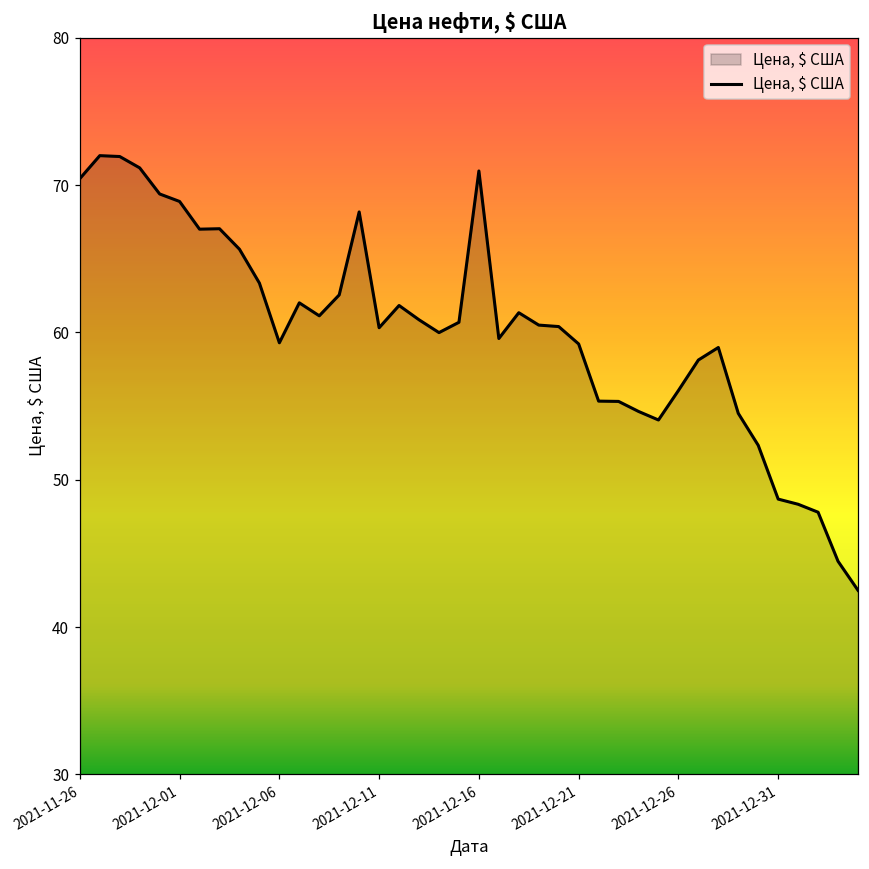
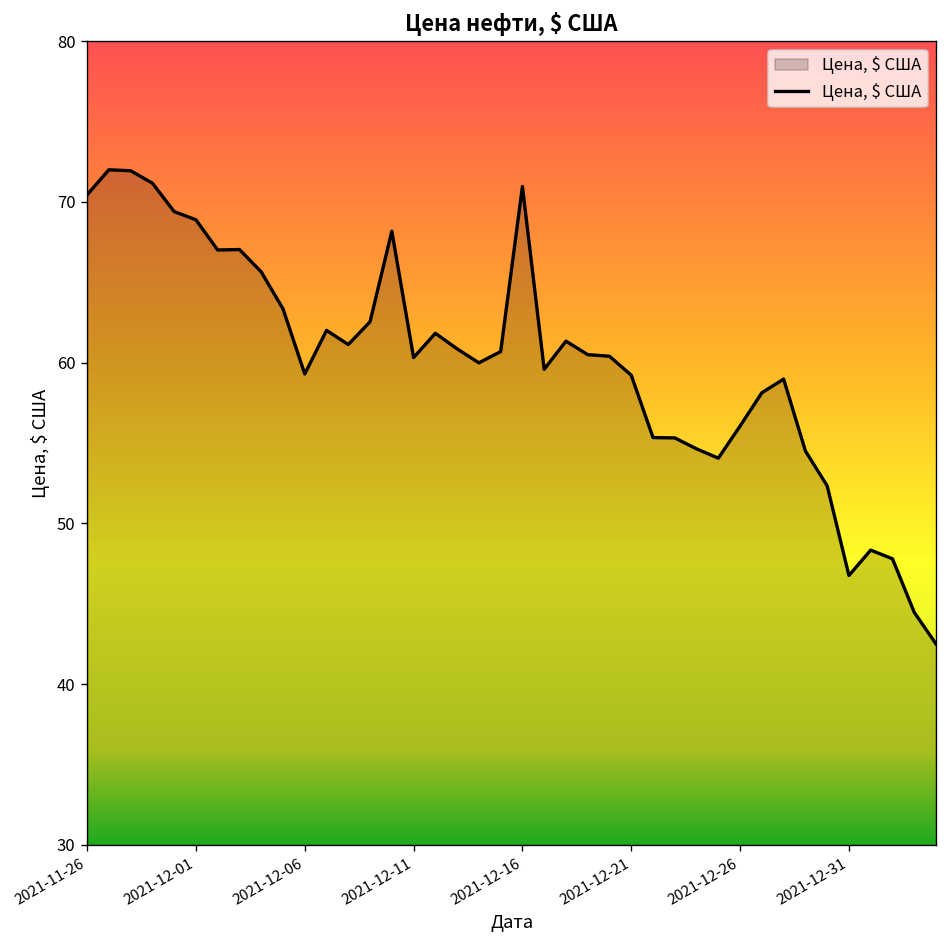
2021-12-31: 48.7 -> 46.8
